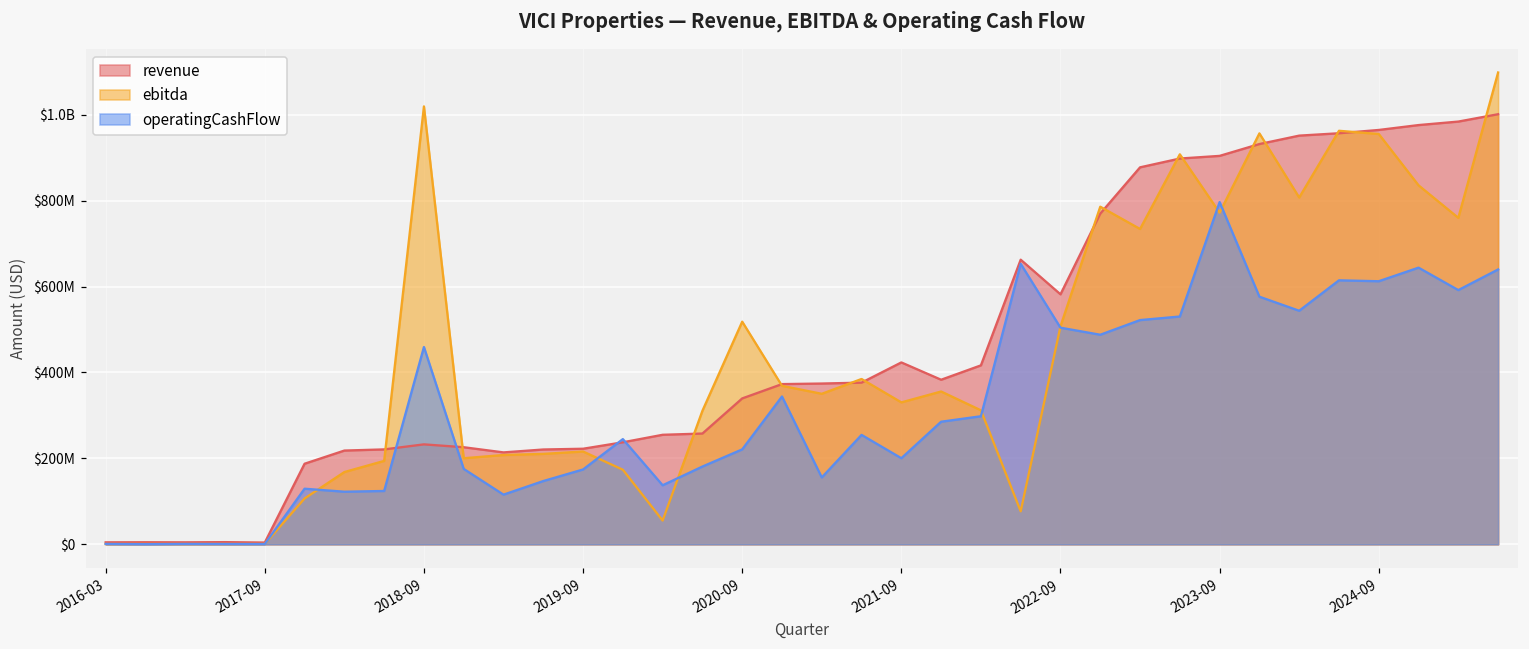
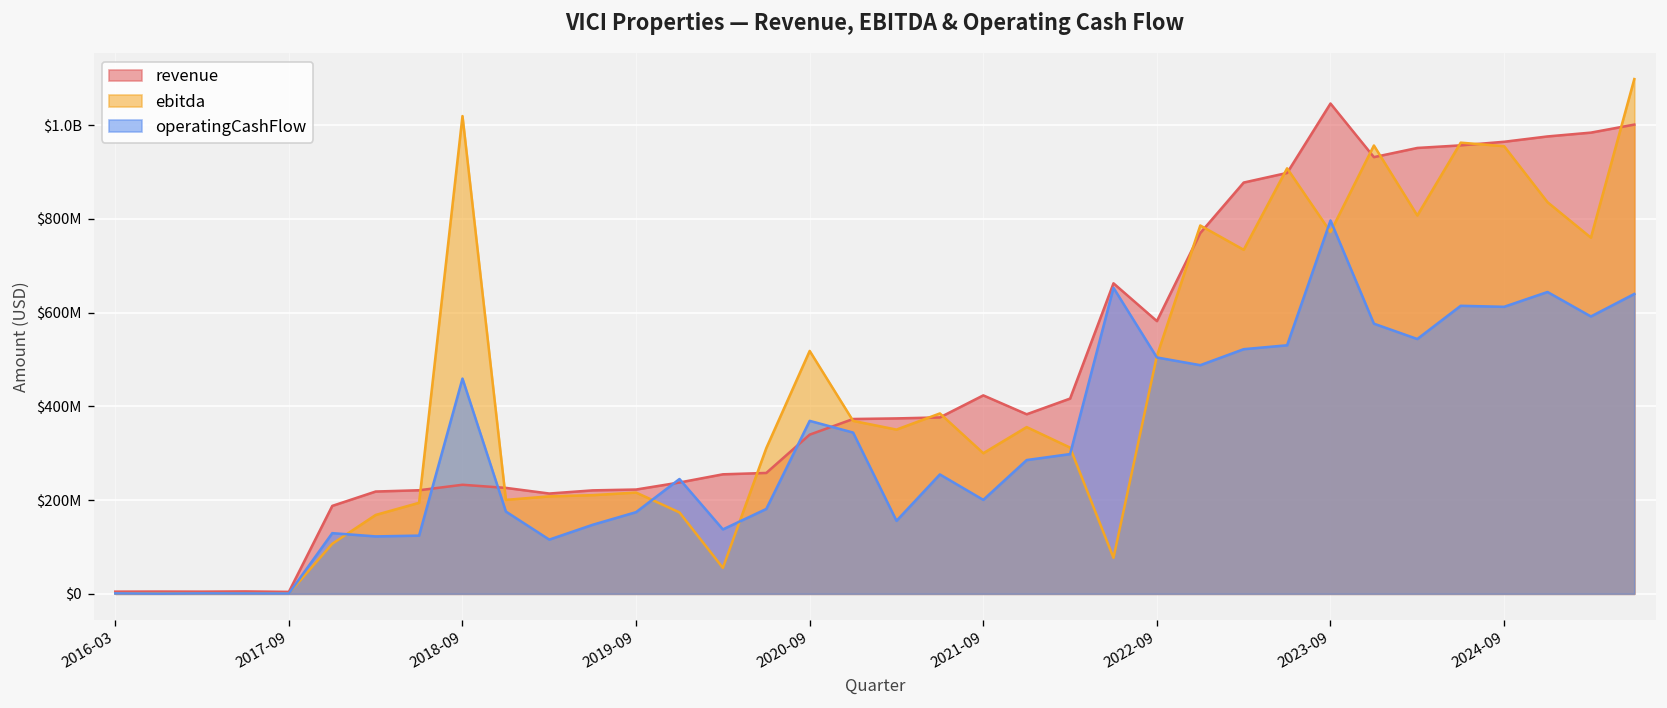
operatingCashFlow, 2020-09: $220000000 -> $370000000
ebitda, 2021-09: $330000000 -> $300000000
revenue, 2023-09: $900000000 -> $1050000000
